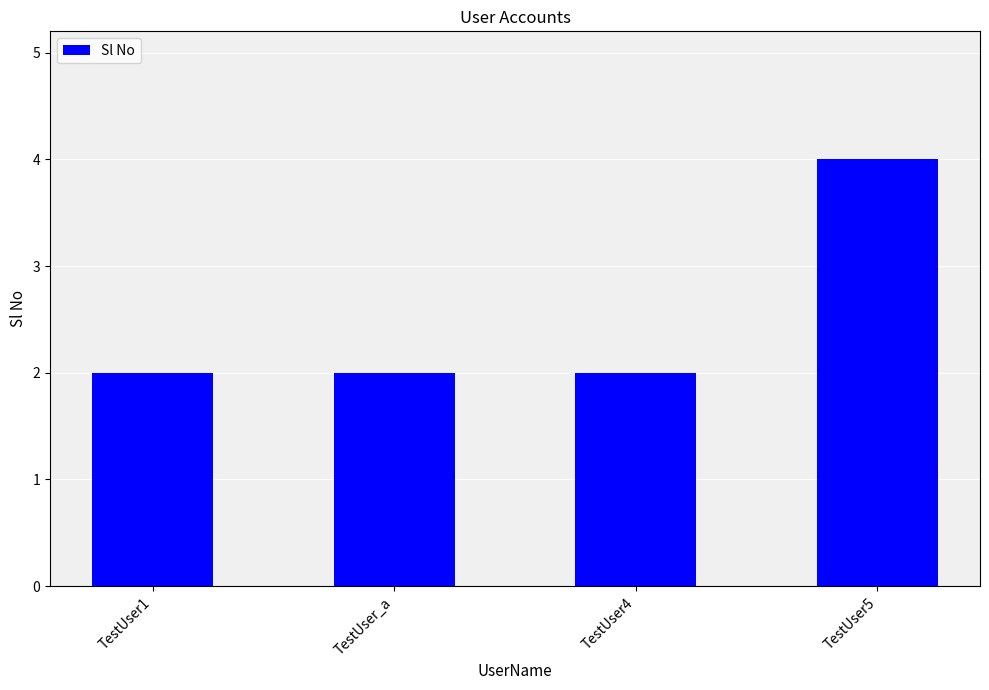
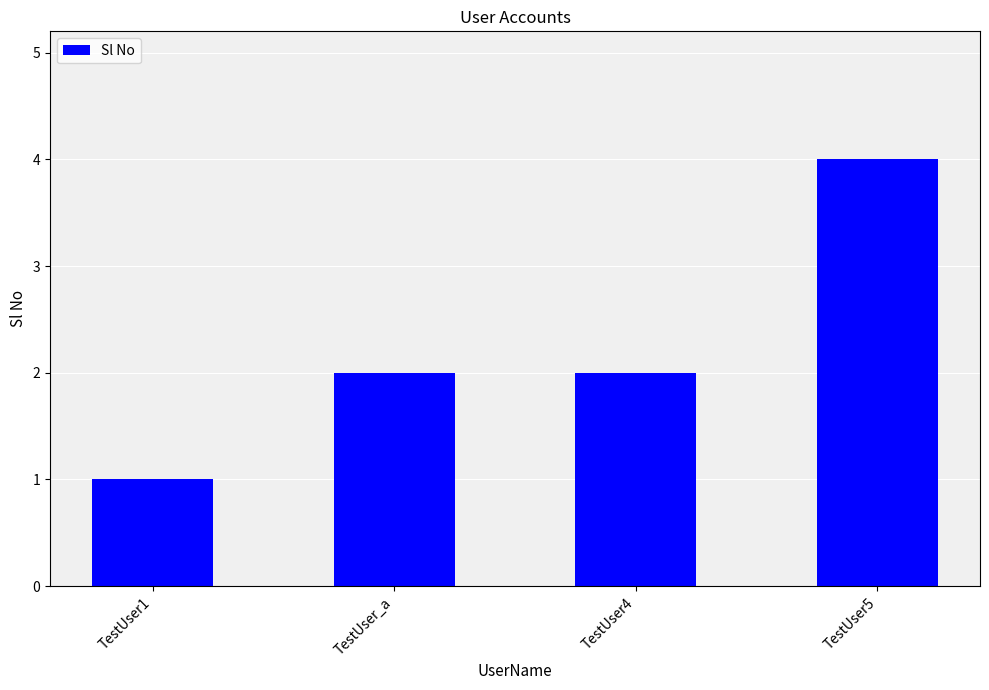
TestUser1: 2 -> 1
